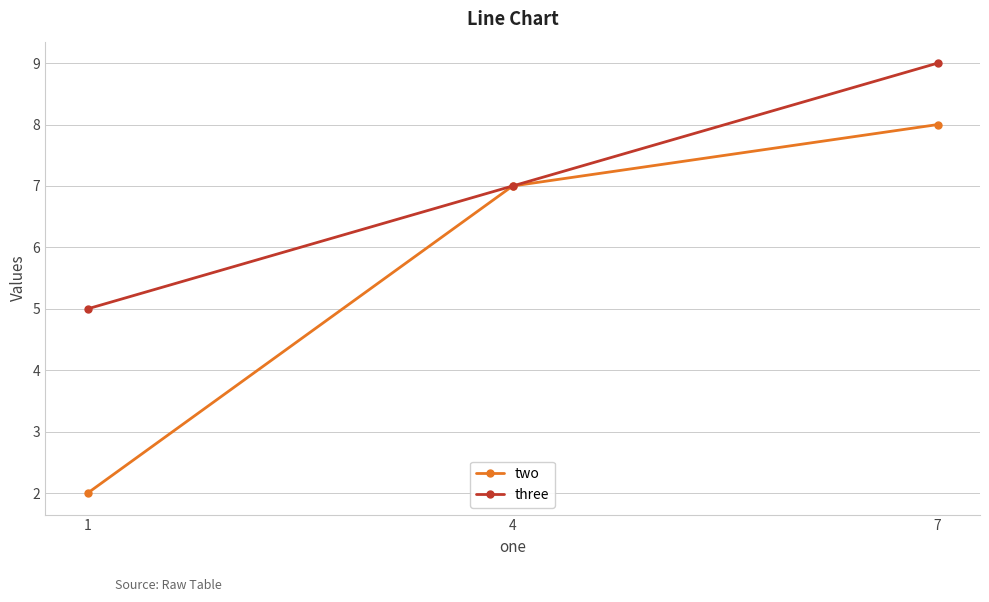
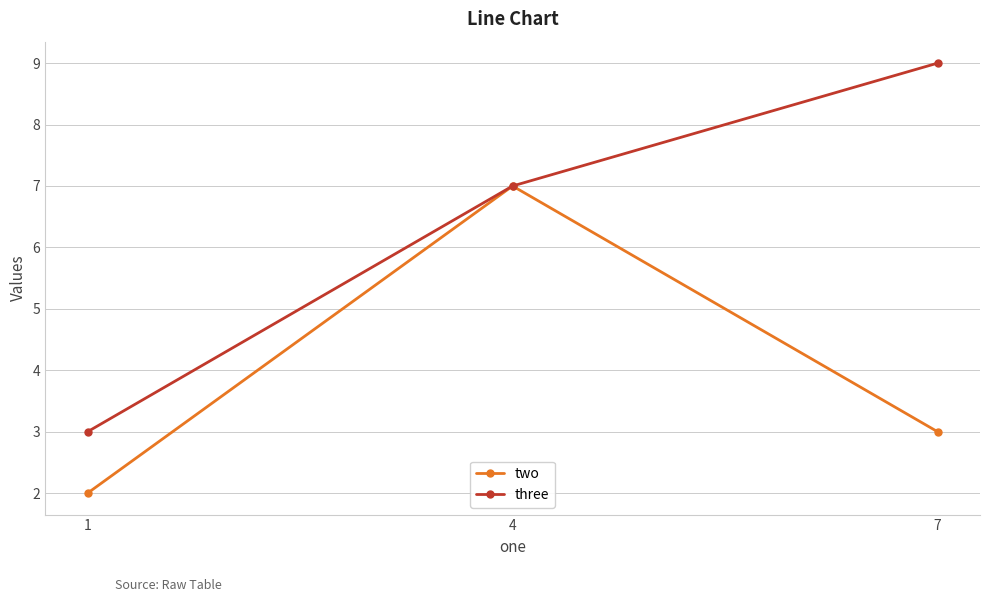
three, 1: 5 -> 3
two, 7: 8 -> 3
